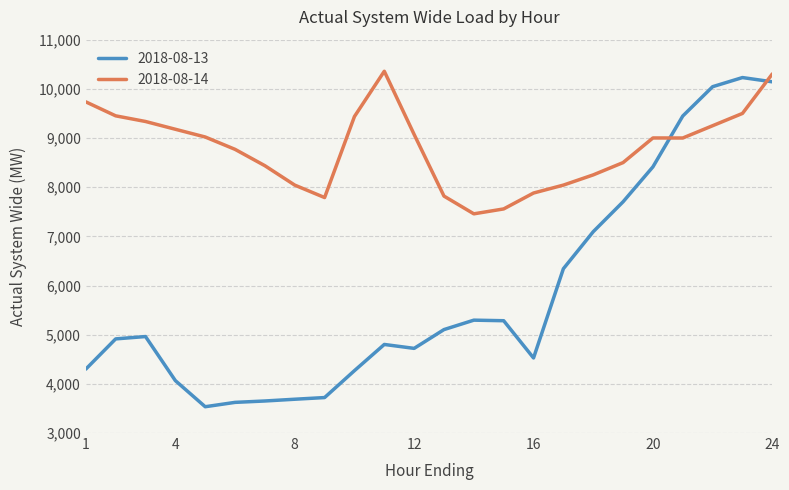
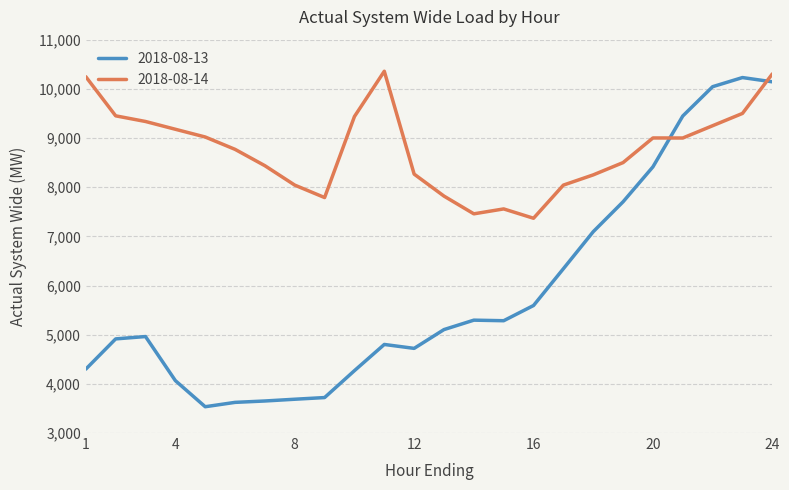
2018-08-14, 1: 9,700 -> 10,200
2018-08-14, 12: 9,100 -> 8,300
2018-08-13, 16: 4,500 -> 5,600
2018-08-14, 16: 7,900 -> 7,400
